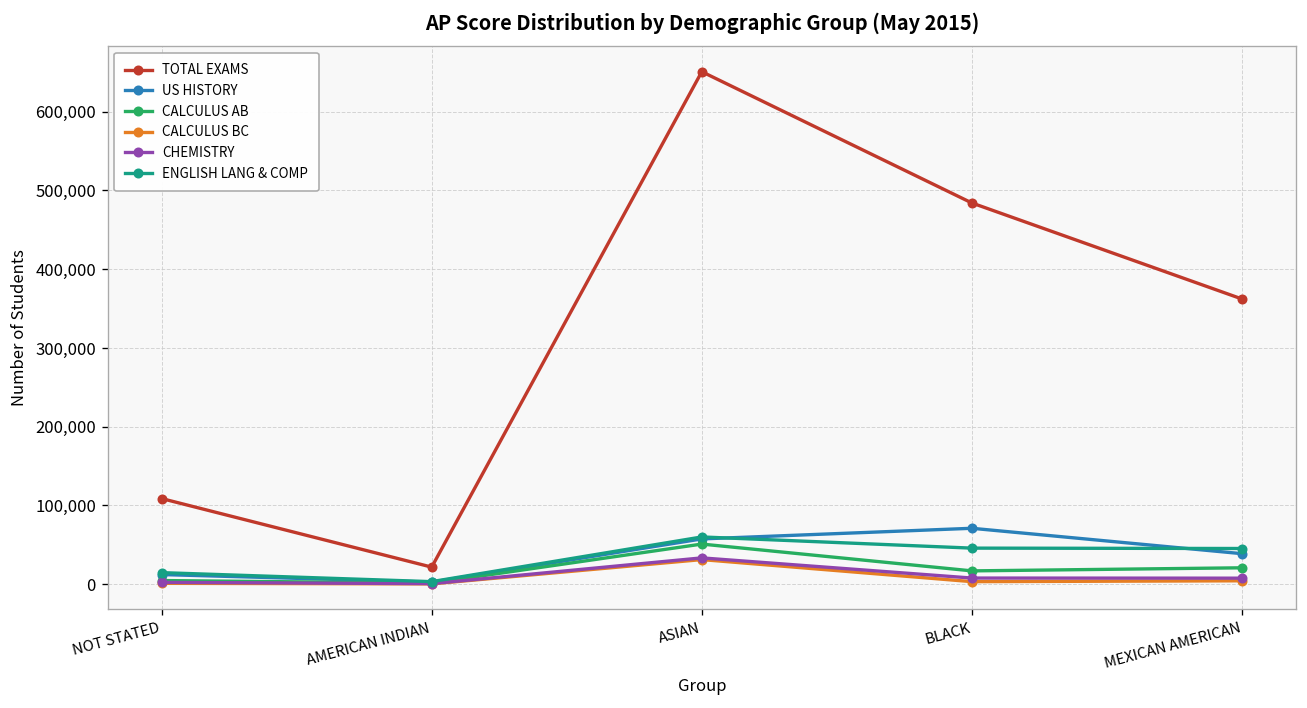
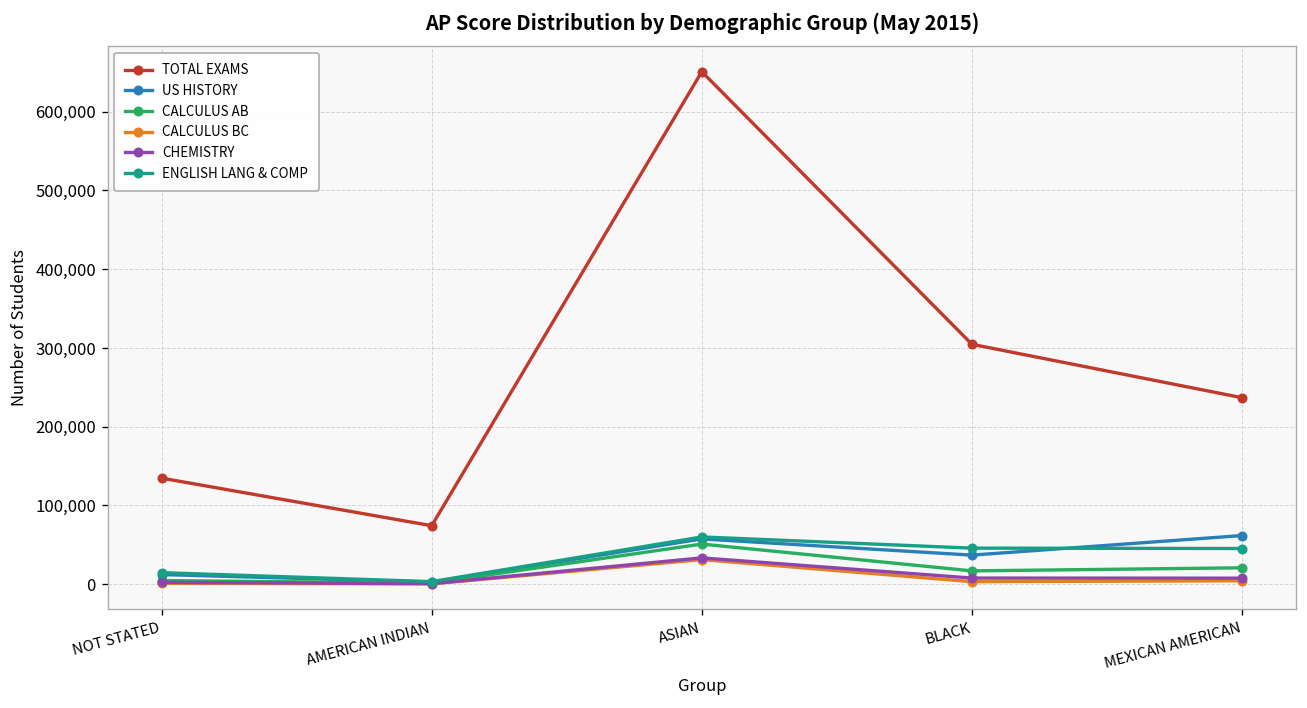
TOTAL EXAMS, NOT STATED: 110,000 -> 130,000
TOTAL EXAMS, AMERICAN INDIAN: 20,000 -> 70,000
TOTAL EXAMS, BLACK: 480,000 -> 300,000
US HISTORY, BLACK: 70,000 -> 40,000
TOTAL EXAMS, MEXICAN AMERICAN: 360,000 -> 240,000
US HISTORY, MEXICAN AMERICAN: 40,000 -> 60,000
